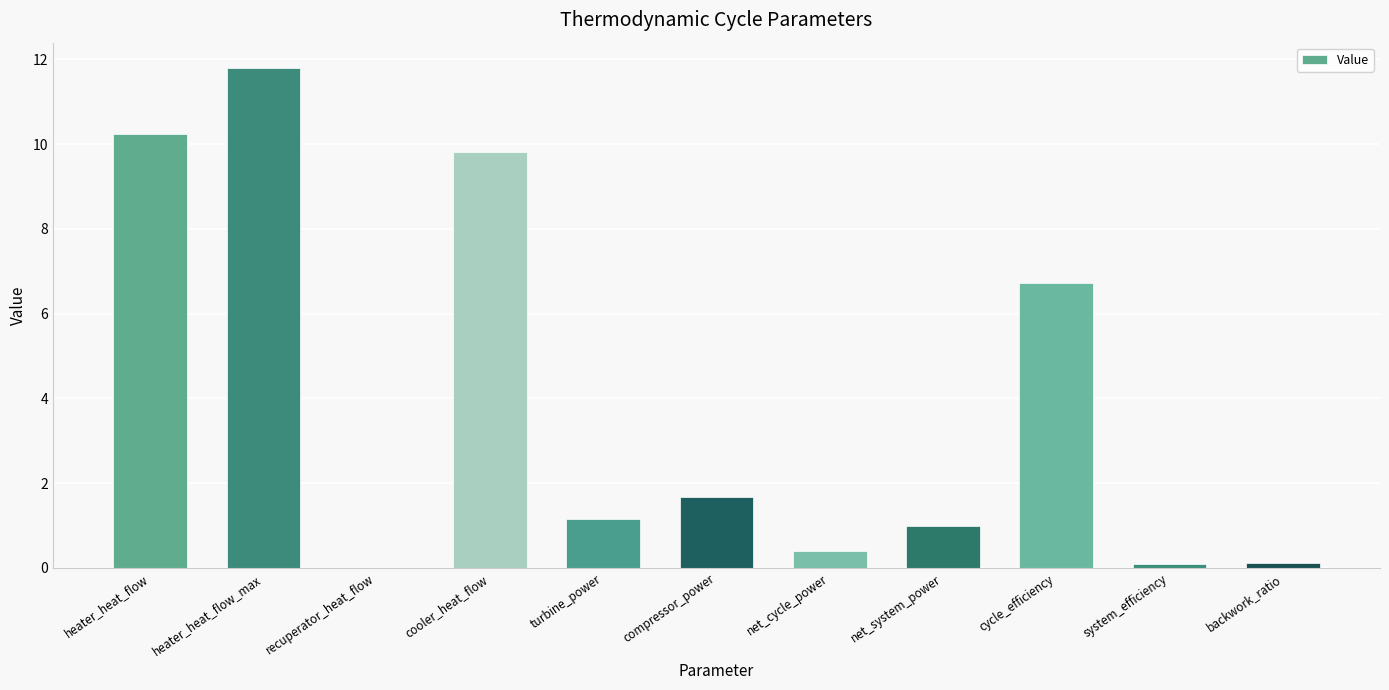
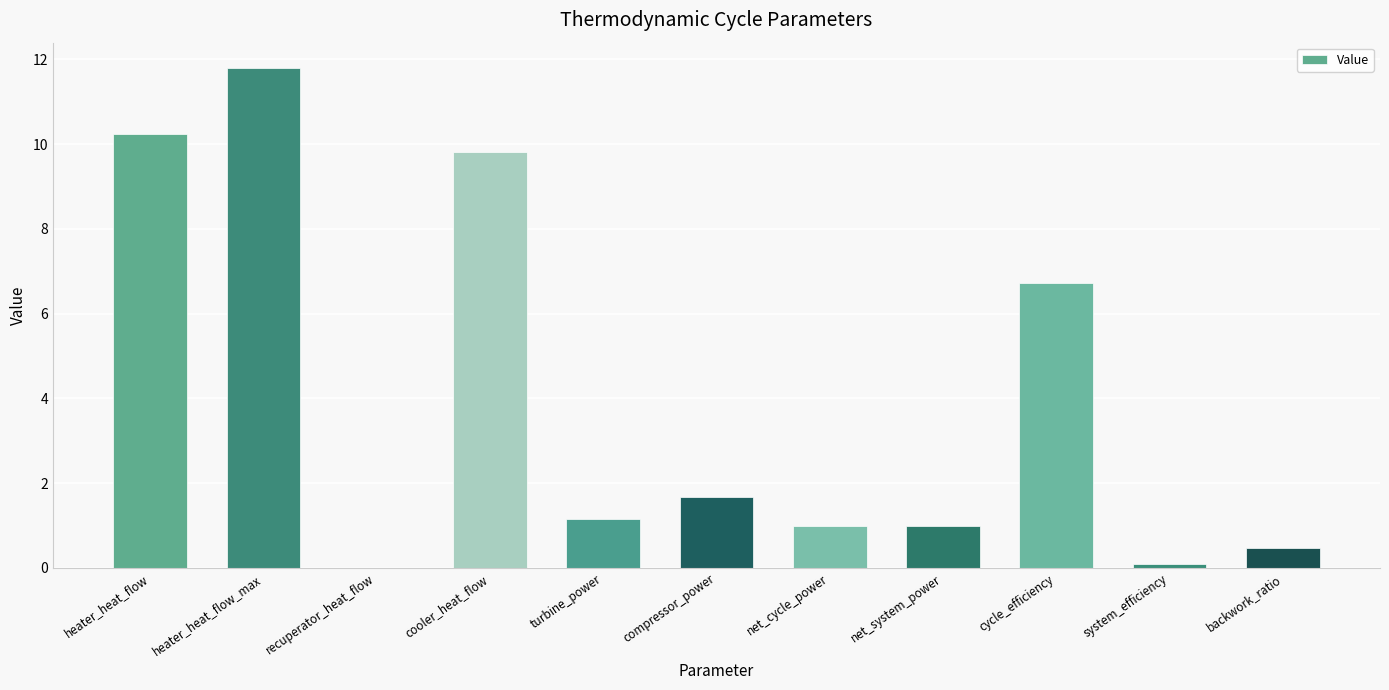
net_cycle_power: 0.4 -> 1.0
backwork_ratio: 0.1 -> 0.5
